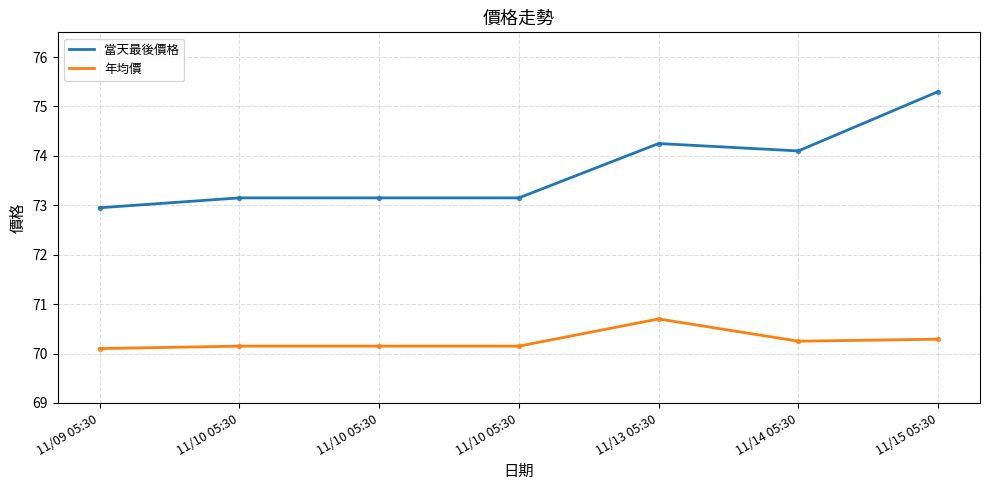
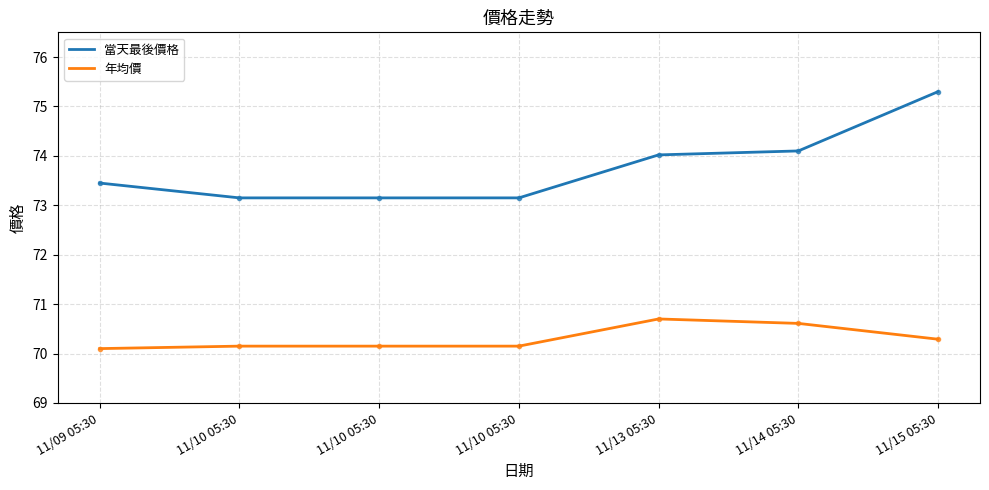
當天最後價格, 11/09 05:30: 73.0 -> 73.5
當天最後價格, 11/13 05:30: 74.3 -> 74.0
年均價, 11/14 05:30: 70.3 -> 70.6
